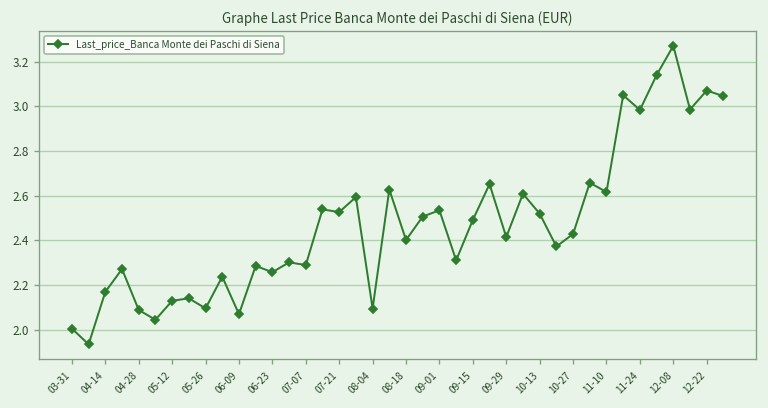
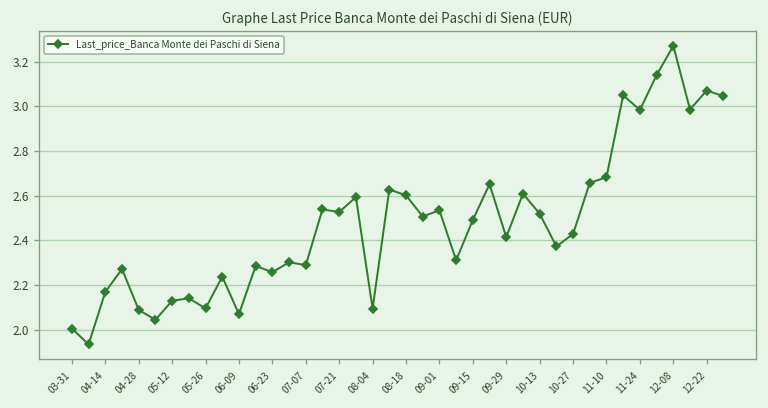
08-18: 2.40 -> 2.60
11-10: 2.62 -> 2.68
